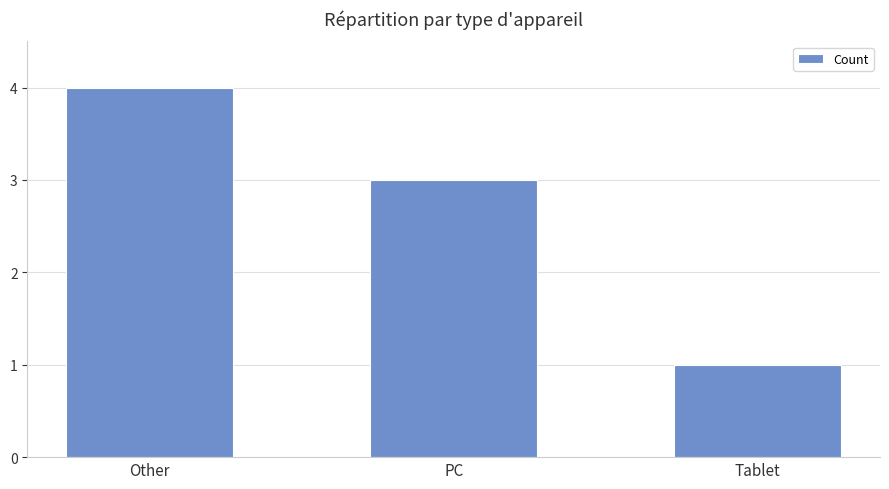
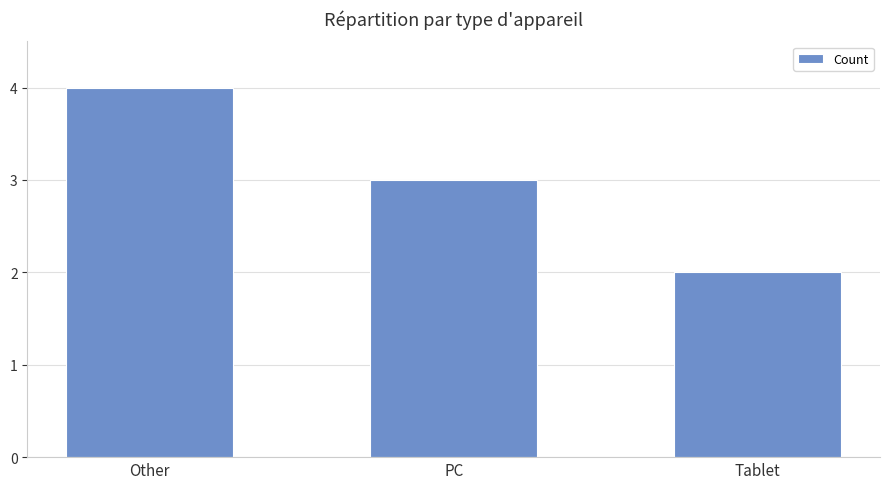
Tablet: 1 -> 2
